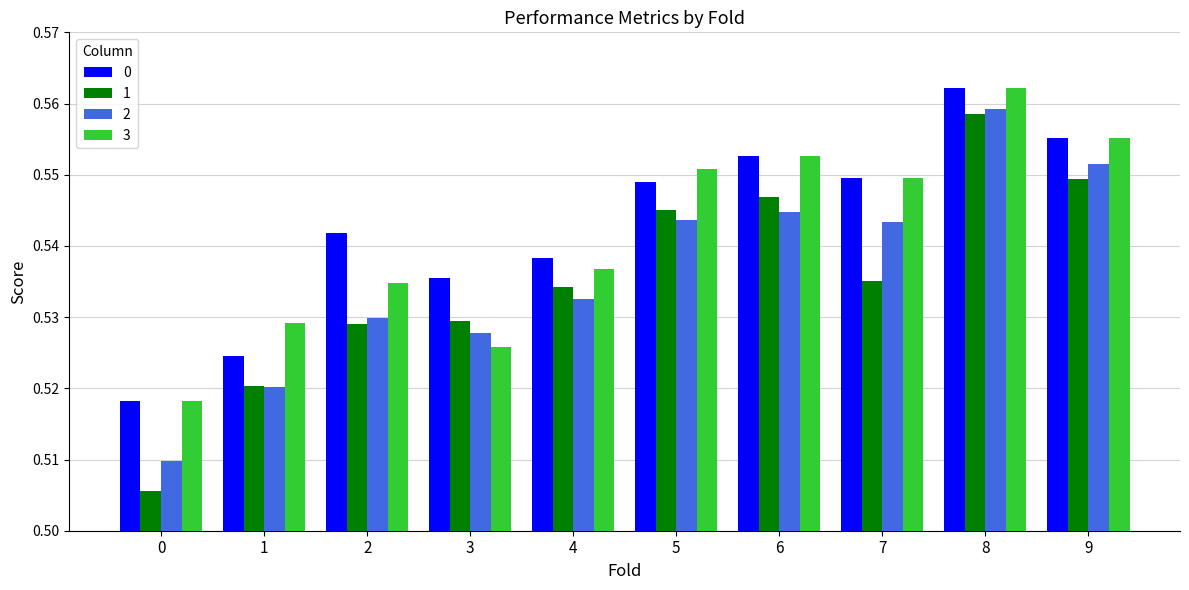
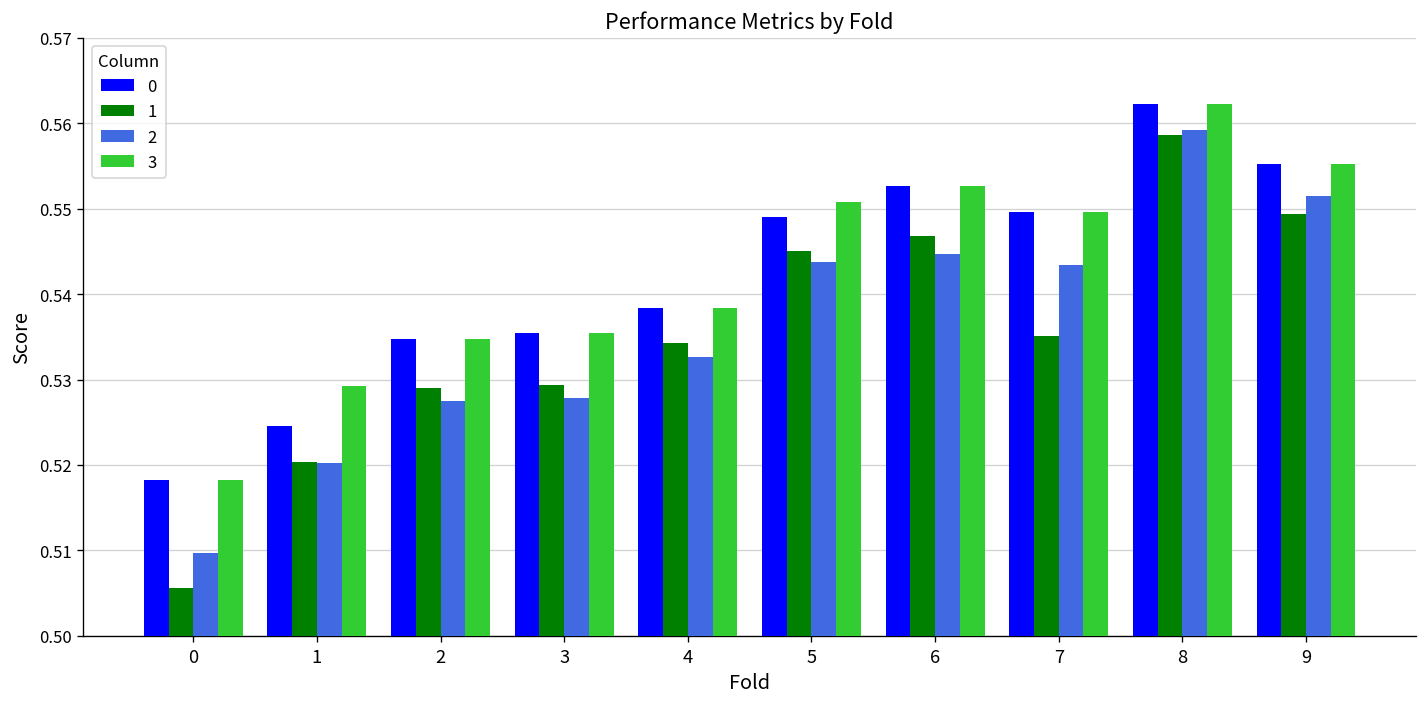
0, 2: 0.542 -> 0.535
2, 2: 0.530 -> 0.527
3, 3: 0.526 -> 0.535
3, 4: 0.537 -> 0.538
